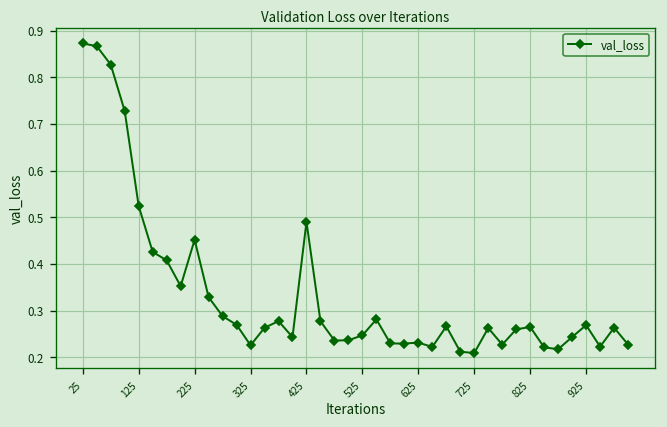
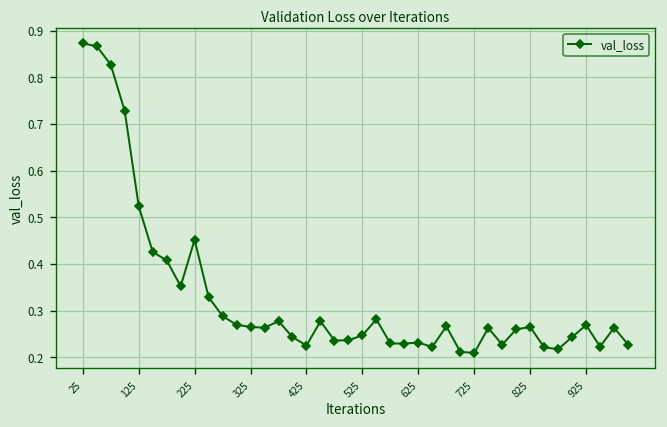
325: 0.23 -> 0.27
425: 0.49 -> 0.23
